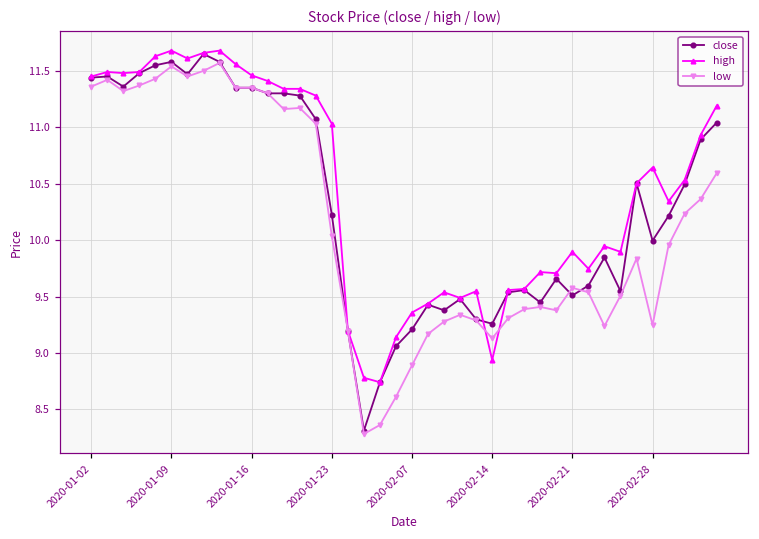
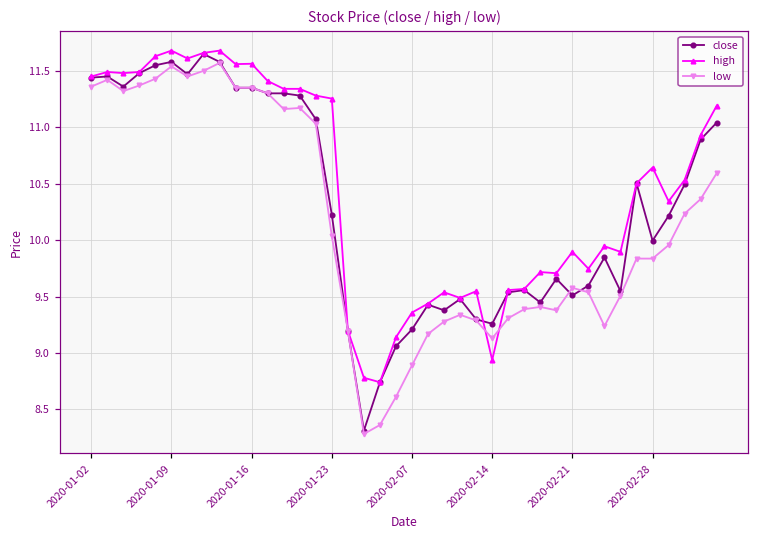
high, 2020-01-16: 11.46 -> 11.56
high, 2020-01-23: 11.03 -> 11.25
low, 2020-02-28: 9.25 -> 9.84
